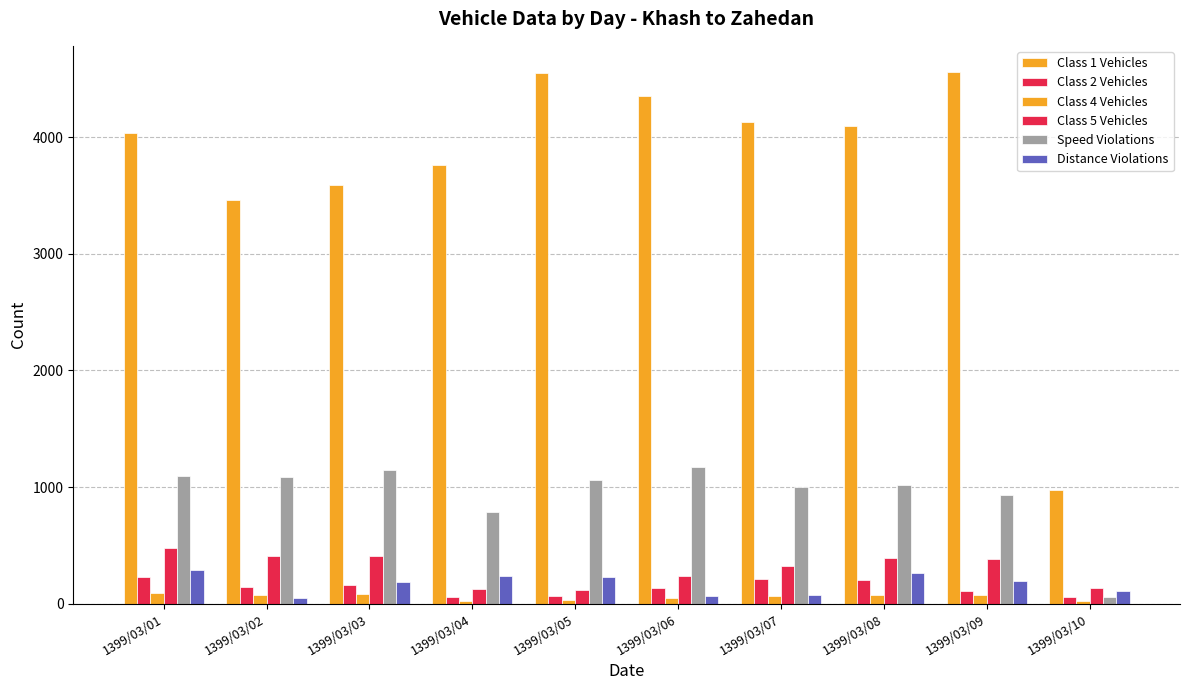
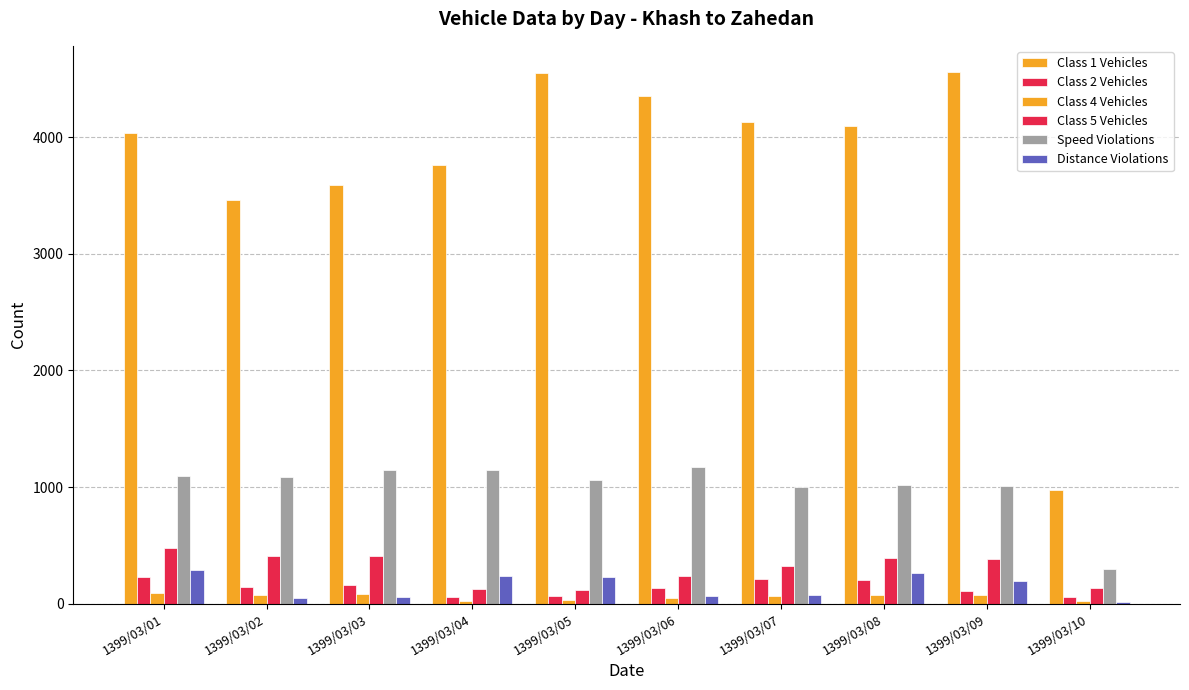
Distance Violations, 1399/03/03: 190 -> 60
Speed Violations, 1399/03/04: 780 -> 1150
Speed Violations, 1399/03/09: 940 -> 1010
Speed Violations, 1399/03/10: 60 -> 290
Distance Violations, 1399/03/10: 110 -> 20
